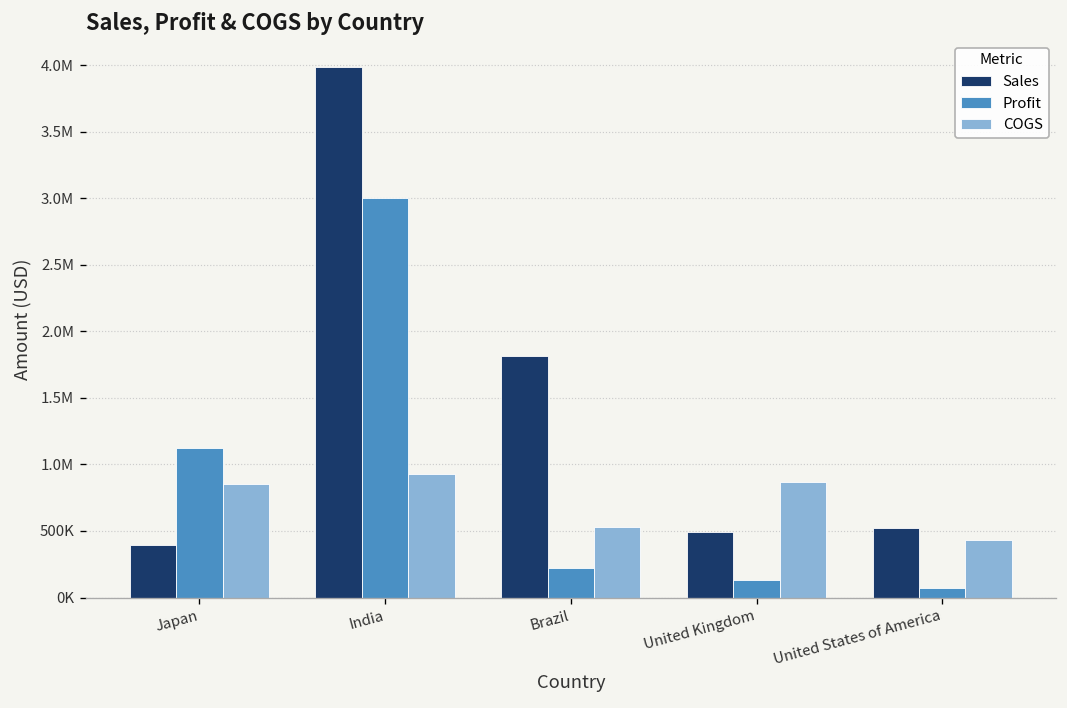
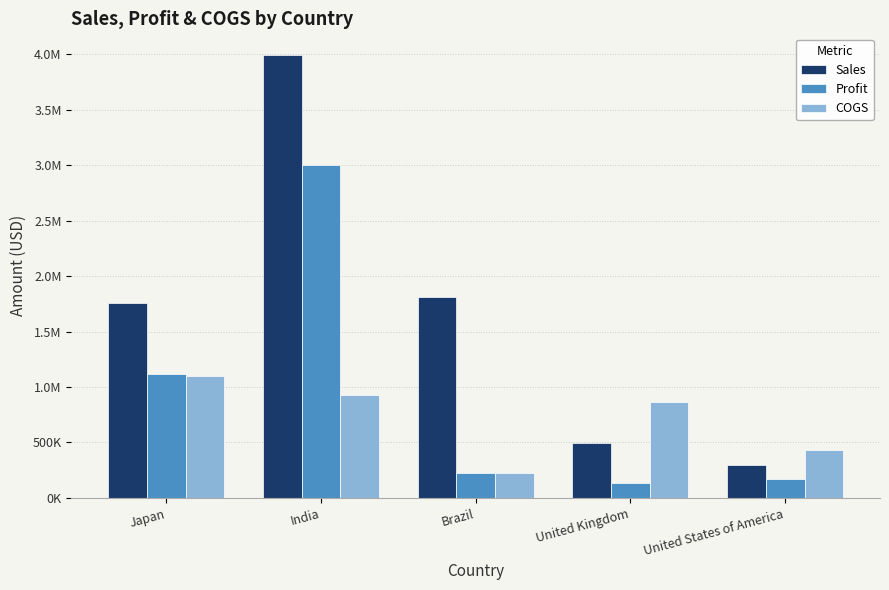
Sales, Japan: 400000 -> 1760000
COGS, Japan: 850000 -> 1100000
COGS, Brazil: 530000 -> 220000
Sales, United States of America: 520000 -> 290000
Profit, United States of America: 70000 -> 170000
